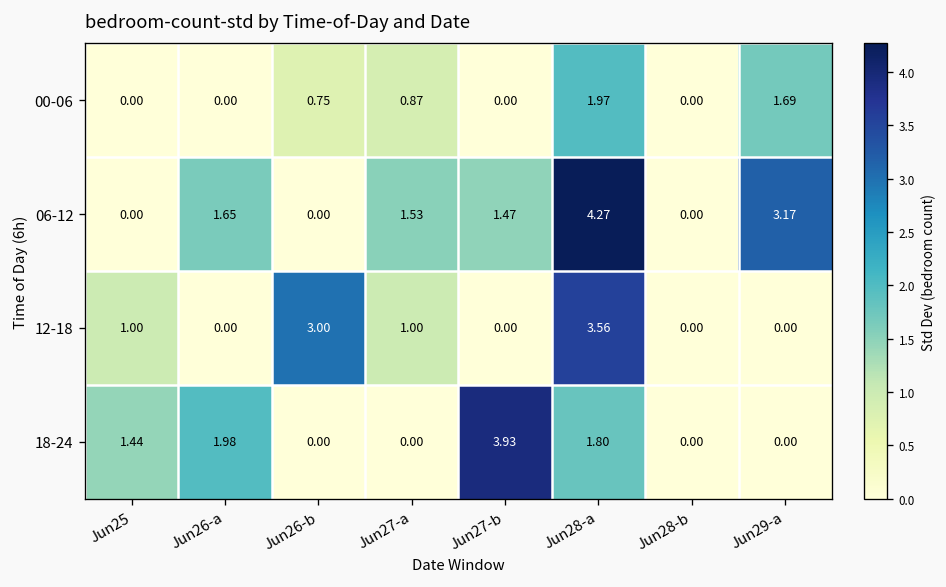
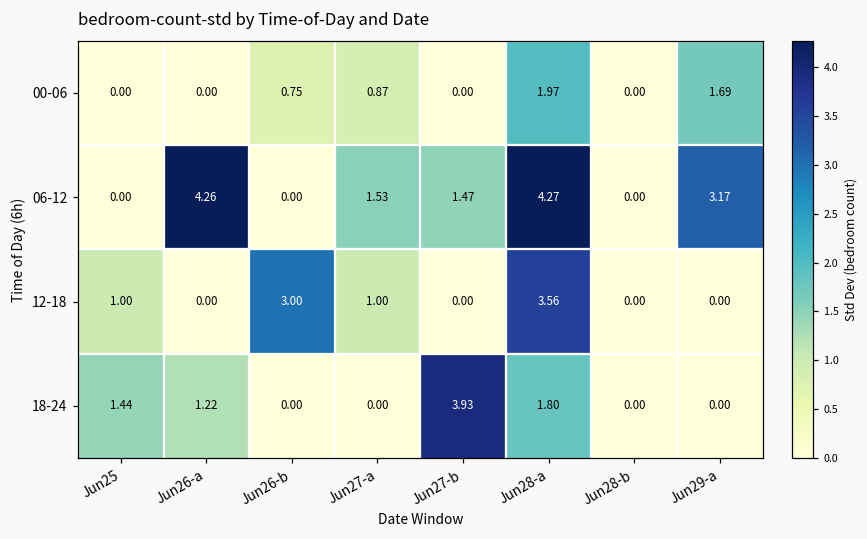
06-12, Jun26-a: 1.65 -> 4.26
18-24, Jun26-a: 1.98 -> 1.22
